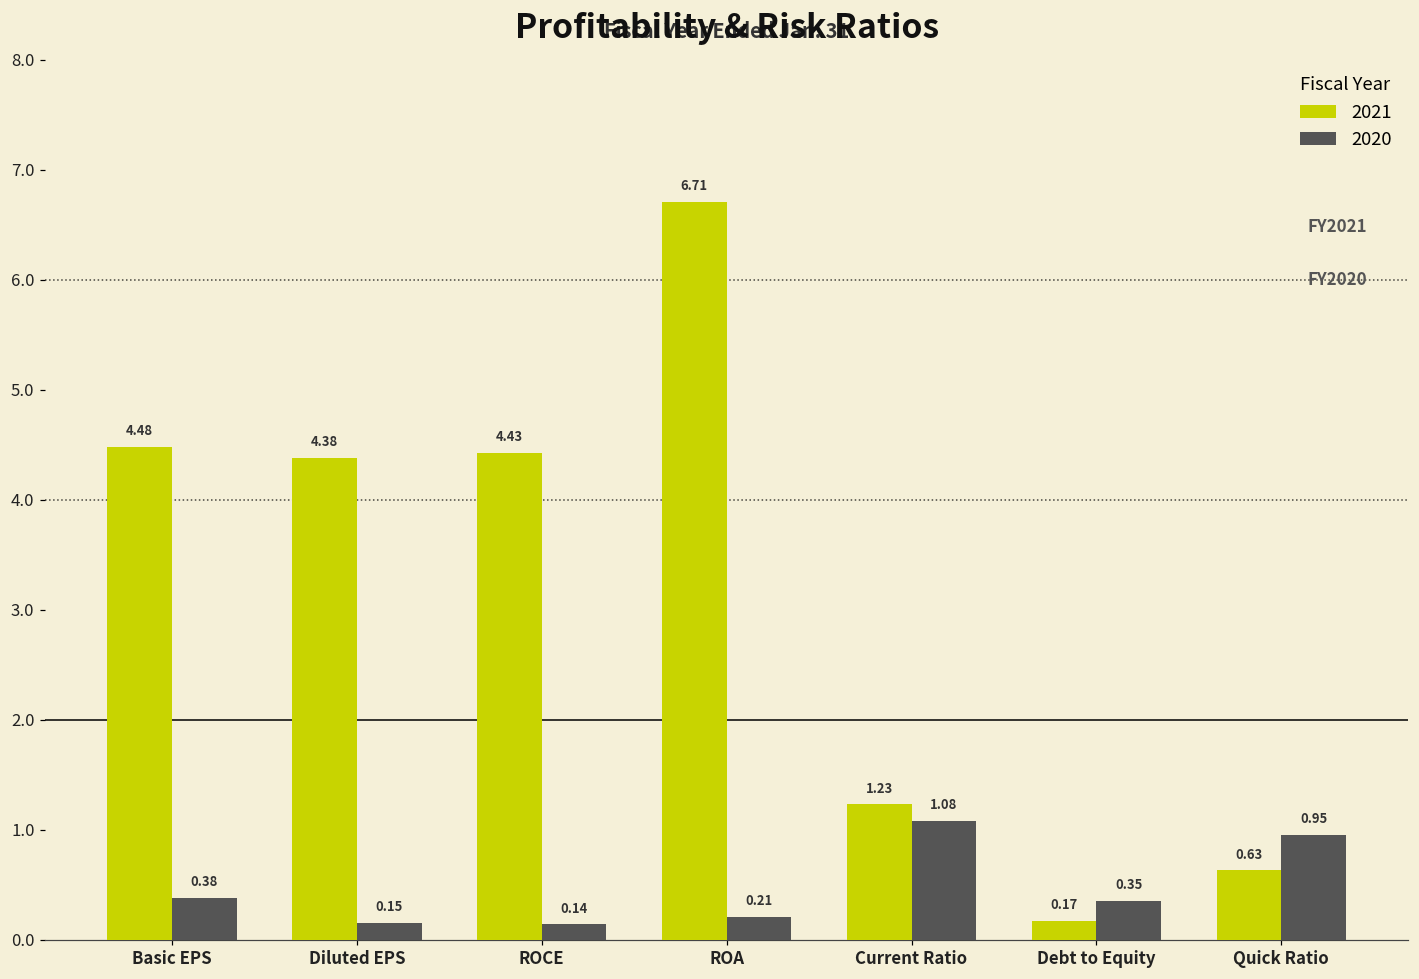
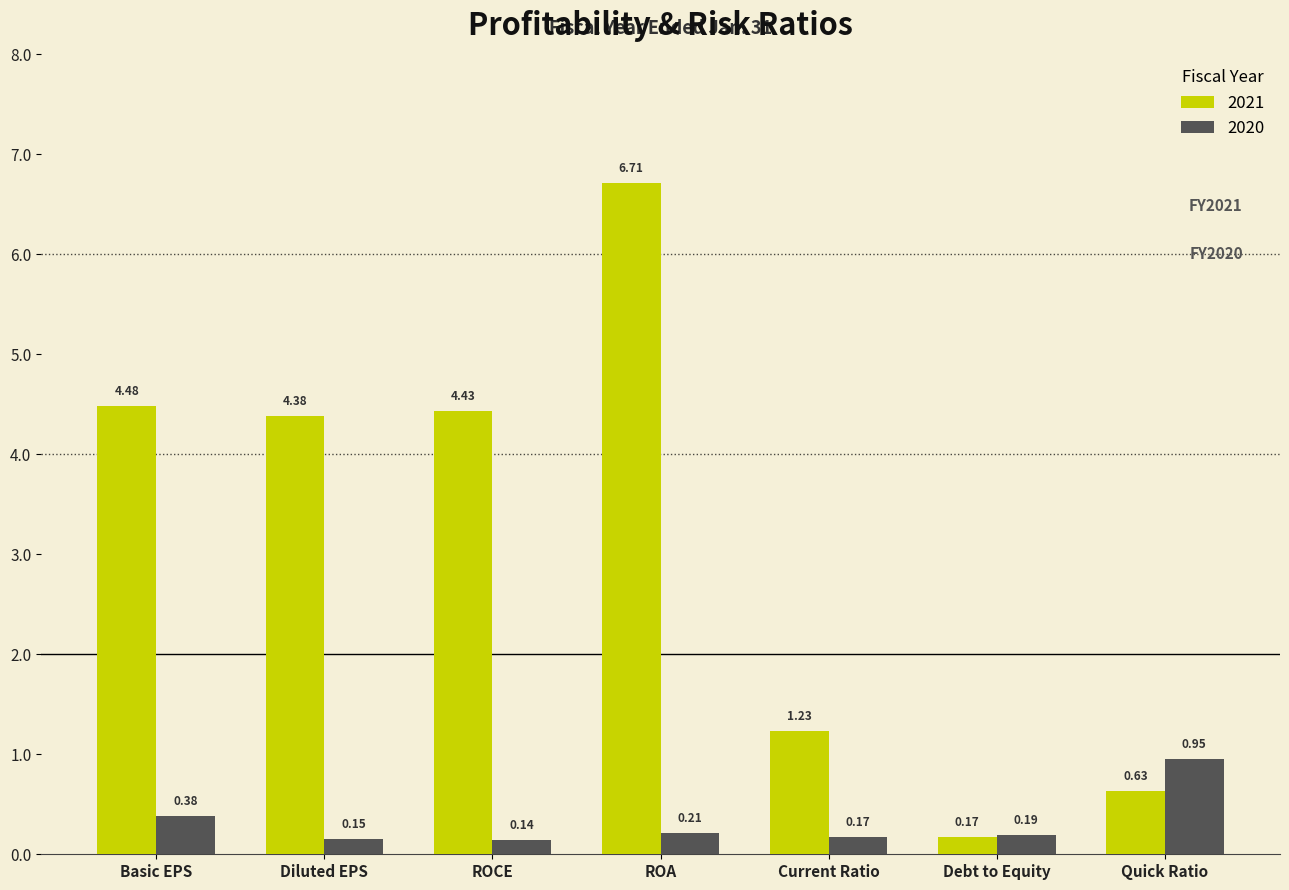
2020, Current Ratio: 1.08 -> 0.17
2020, Debt to Equity: 0.35 -> 0.19
